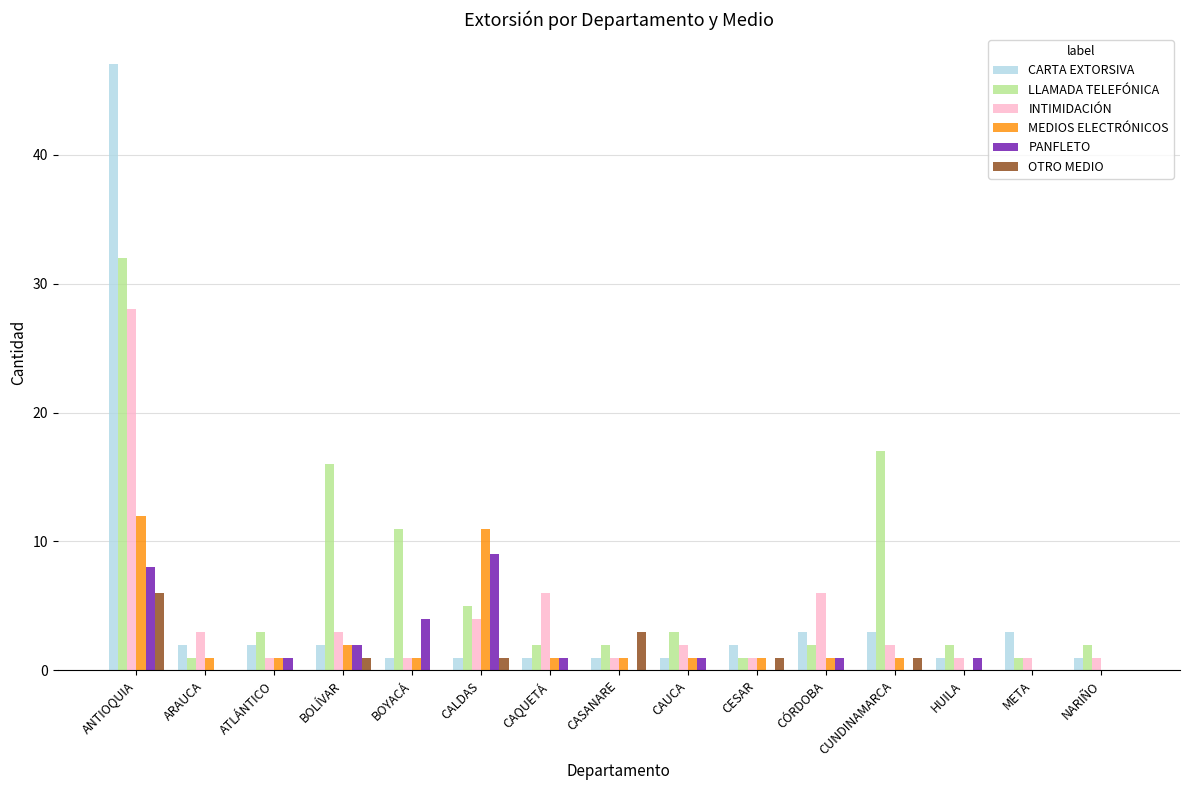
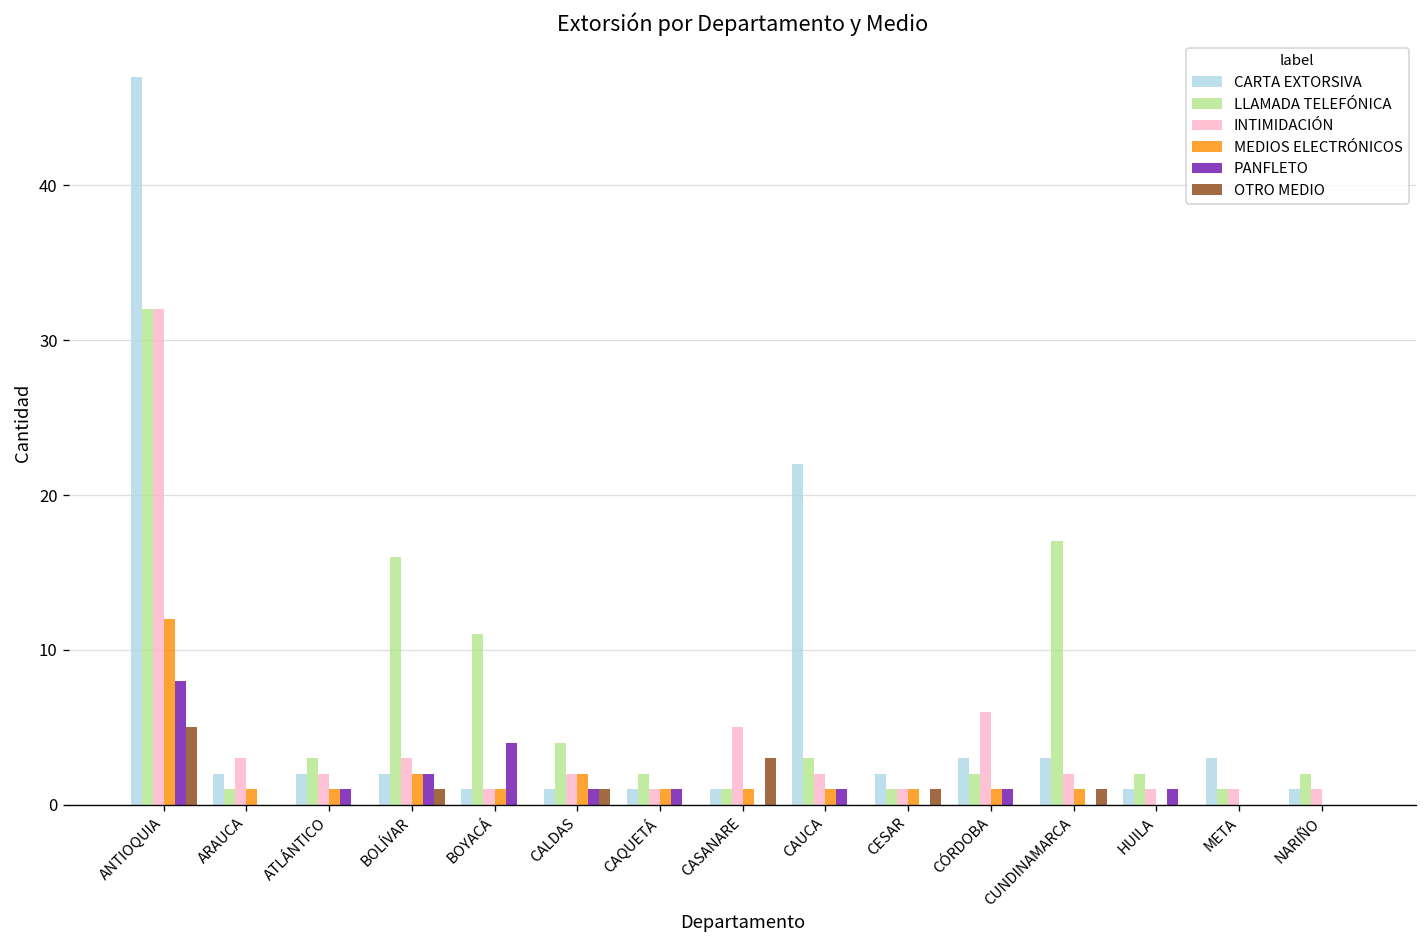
INTIMIDACIÓN, ANTIOQUIA: 28 -> 32
OTRO MEDIO, ANTIOQUIA: 6 -> 5
INTIMIDACIÓN, ATLÁNTICO: 1 -> 2
LLAMADA TELEFÓNICA, CALDAS: 5 -> 4
INTIMIDACIÓN, CALDAS: 4 -> 2
MEDIOS ELECTRÓNICOS, CALDAS: 11 -> 2
PANFLETO, CALDAS: 9 -> 1
INTIMIDACIÓN, CAQUETÁ: 6 -> 1
LLAMADA TELEFÓNICA, CASANARE: 2 -> 1
INTIMIDACIÓN, CASANARE: 1 -> 5
CARTA EXTORSIVA, CAUCA: 1 -> 22
